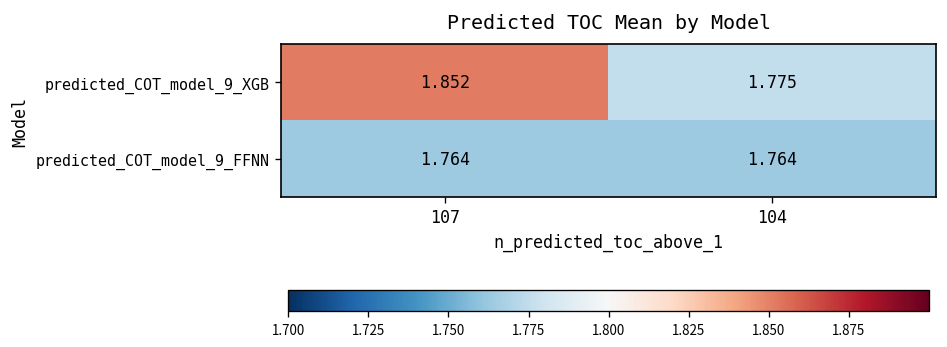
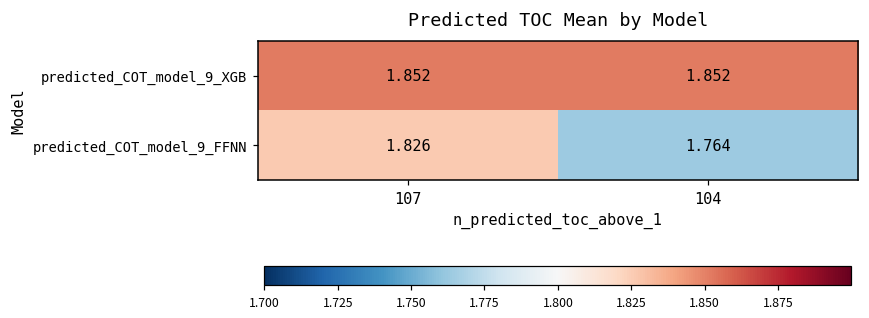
predicted_COT_model_9_XGB, 104: 1.775 -> 1.852
predicted_COT_model_9_FFNN, 107: 1.764 -> 1.826
